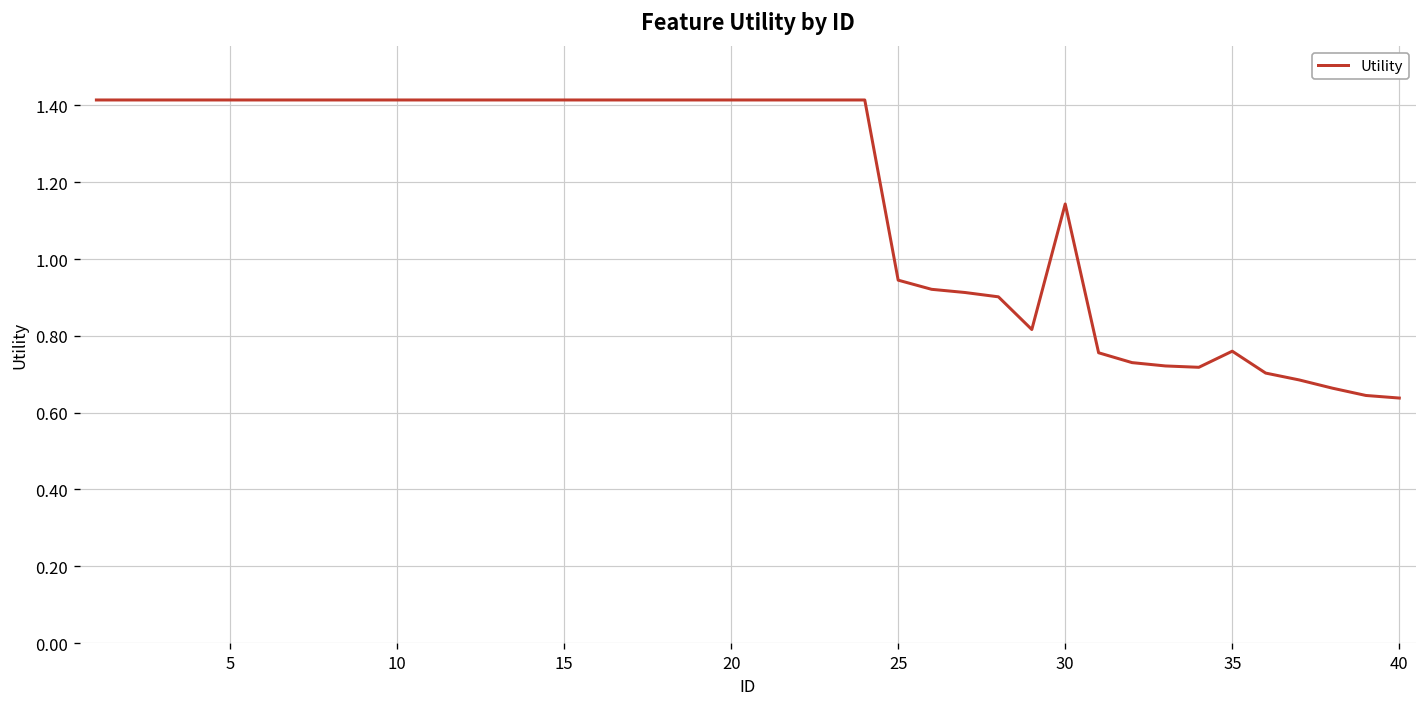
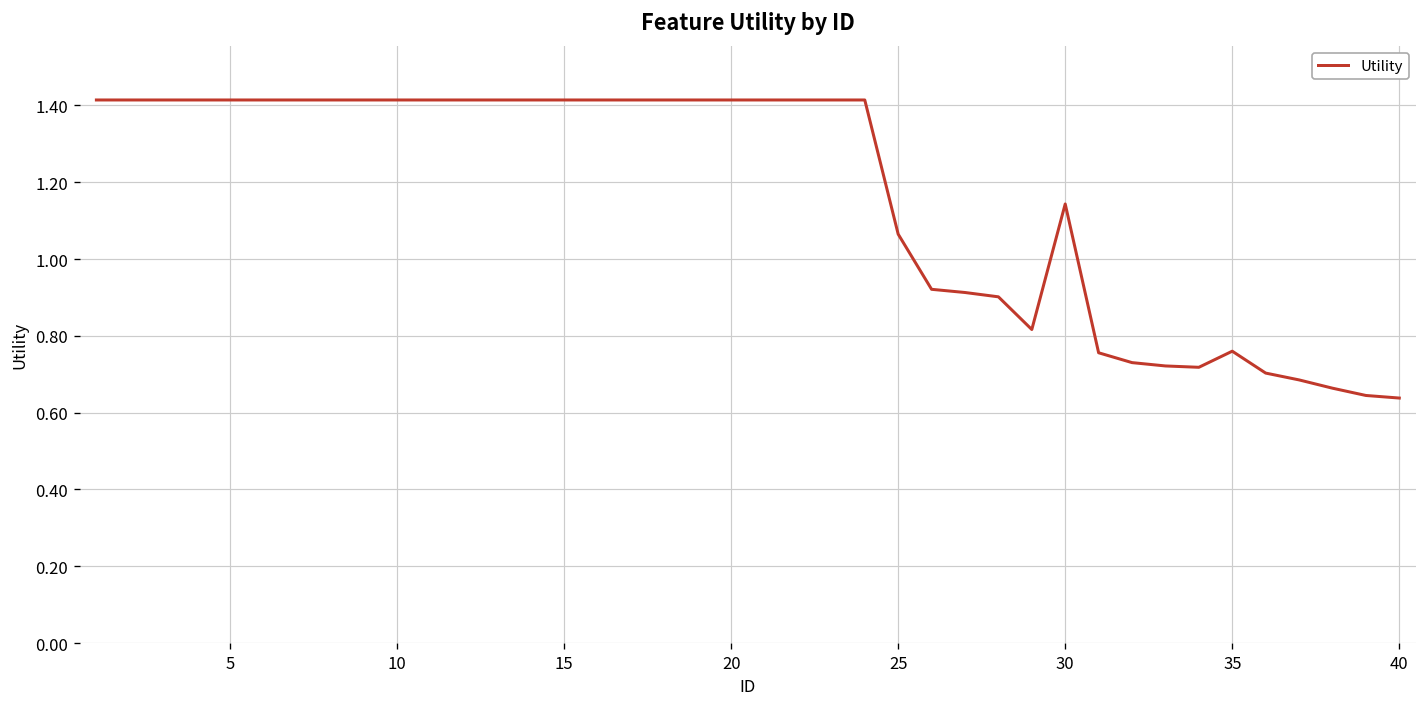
25: 0.95 -> 1.06
